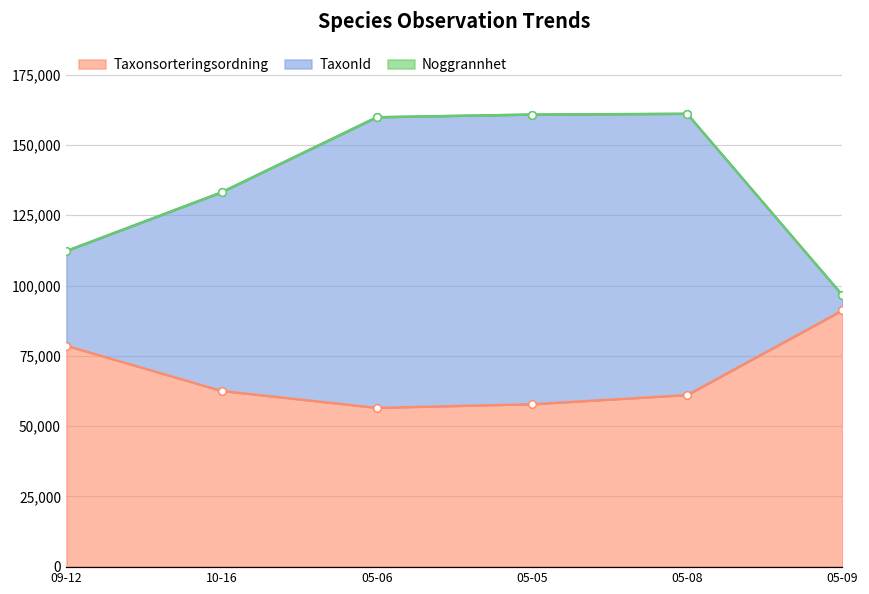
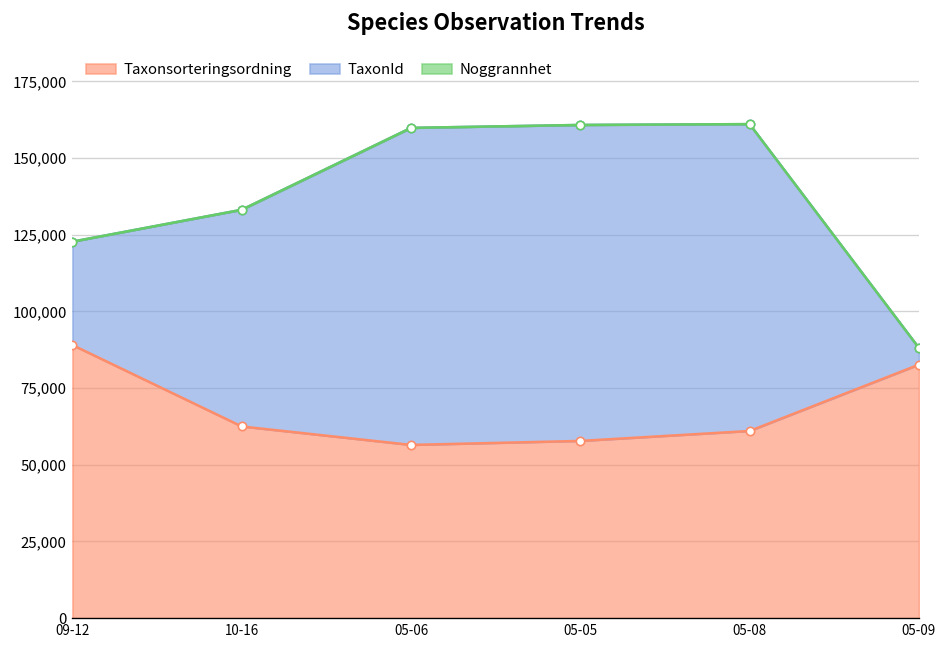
Taxonsorteringsordning, 09-12: 79,000 -> 89,000
Taxonsorteringsordning, 05-09: 91,000 -> 83,000
